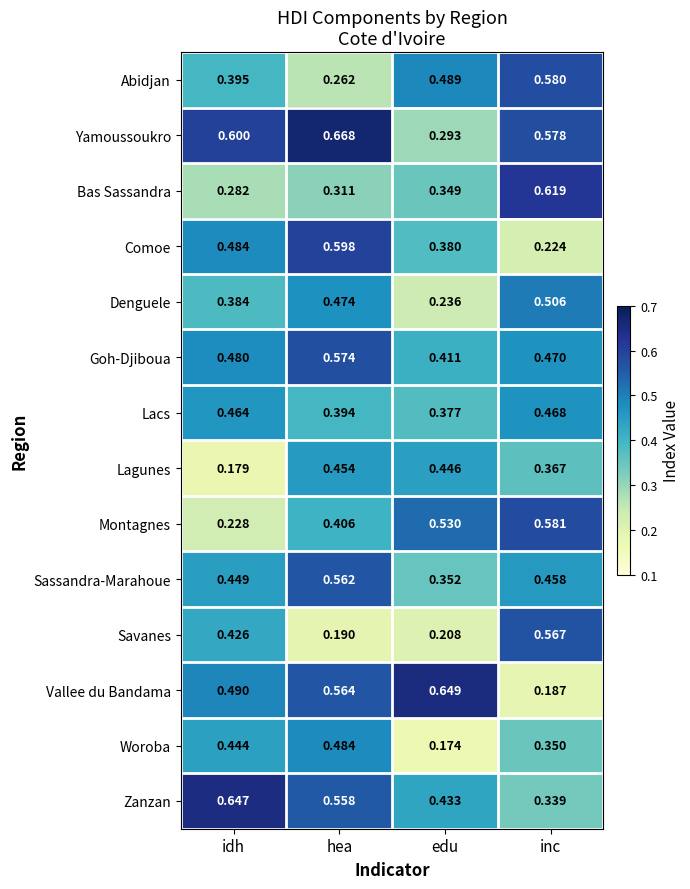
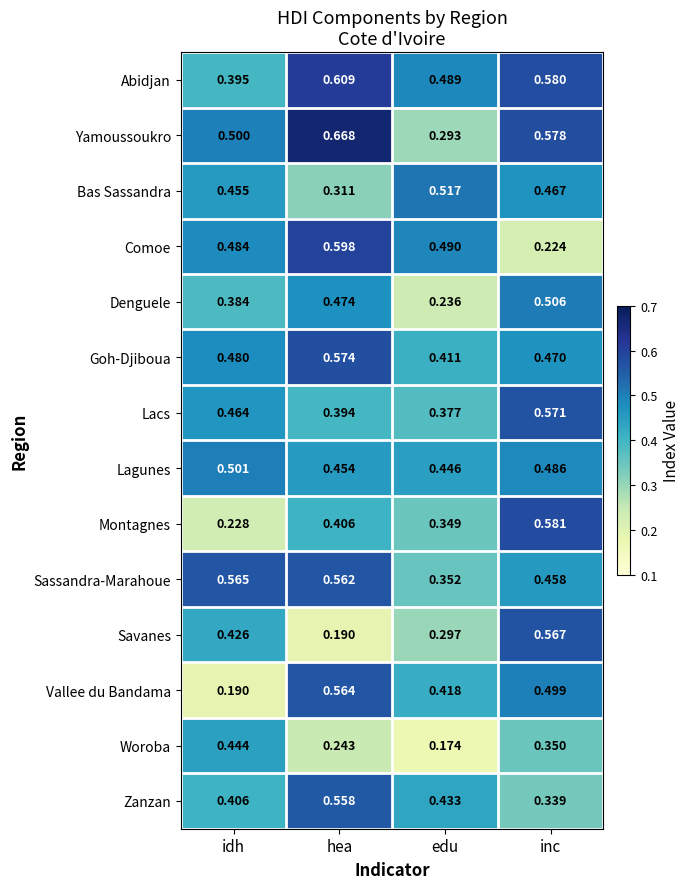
Abidjan, hea: 0.262 -> 0.609
Yamoussoukro, idh: 0.600 -> 0.500
Bas Sassandra, idh: 0.282 -> 0.455
Bas Sassandra, edu: 0.349 -> 0.517
Bas Sassandra, inc: 0.619 -> 0.467
Comoe, edu: 0.380 -> 0.490
Lacs, inc: 0.468 -> 0.571
Lagunes, idh: 0.179 -> 0.501
Lagunes, inc: 0.367 -> 0.486
Montagnes, edu: 0.530 -> 0.349
Sassandra-Marahoue, idh: 0.449 -> 0.565
Savanes, edu: 0.208 -> 0.297
Vallee du Bandama, idh: 0.490 -> 0.190
Vallee du Bandama, edu: 0.649 -> 0.418
Vallee du Bandama, inc: 0.187 -> 0.499
Woroba, hea: 0.484 -> 0.243
Zanzan, idh: 0.647 -> 0.406
